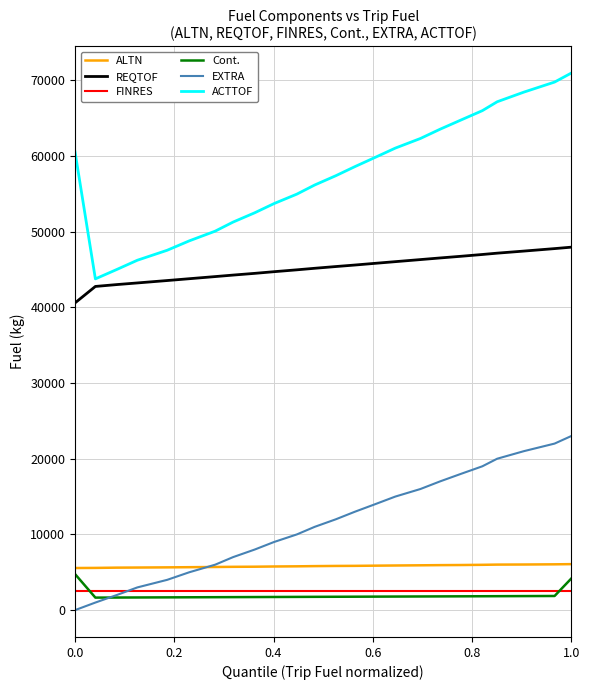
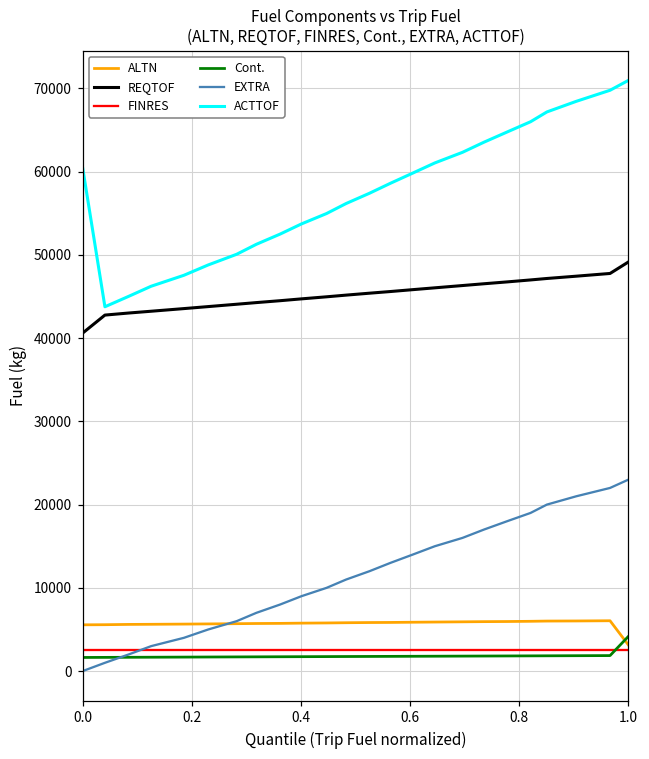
Cont., 0.0: 5000 -> 2000
ALTN, 1.0: 6000 -> 3000
REQTOF, 1.0: 48000 -> 49000
